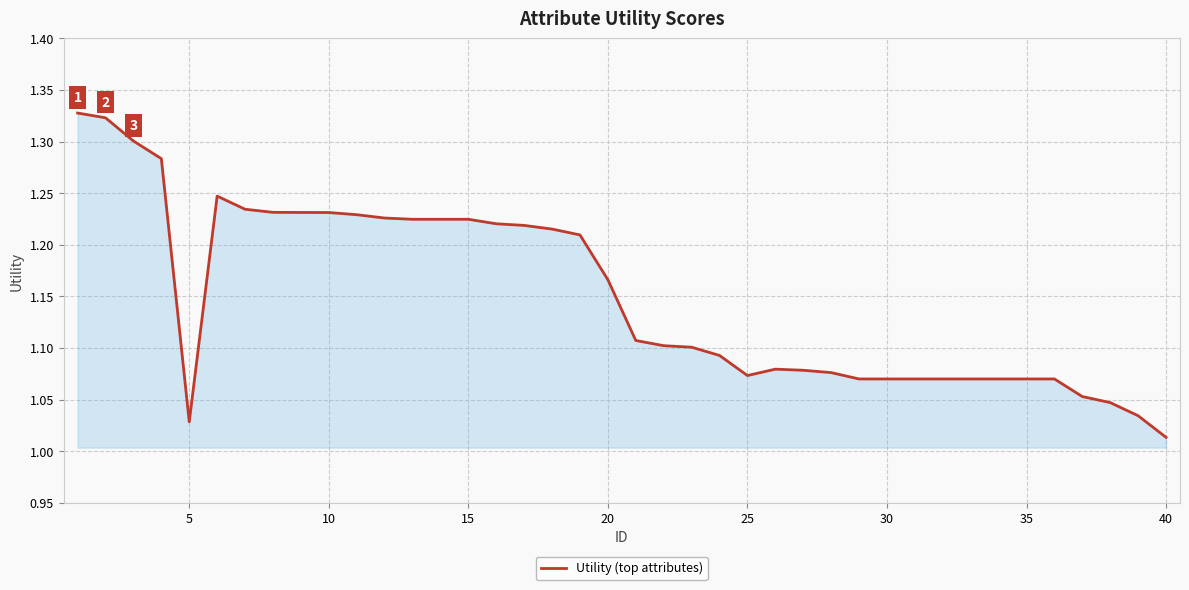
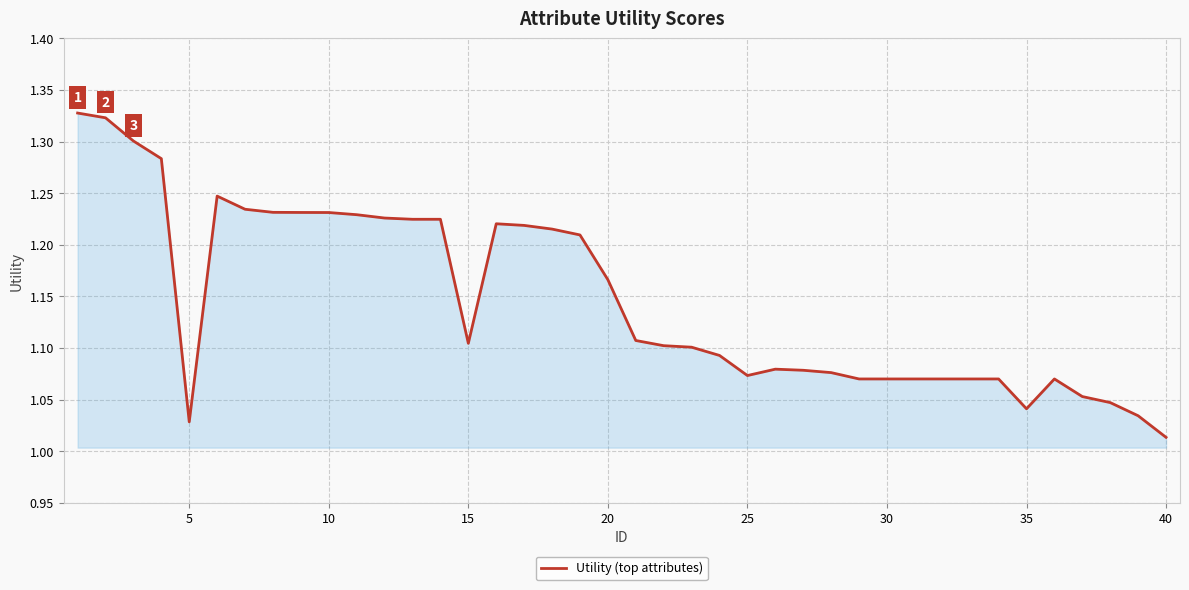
15: 1.225 -> 1.104
35: 1.070 -> 1.041
